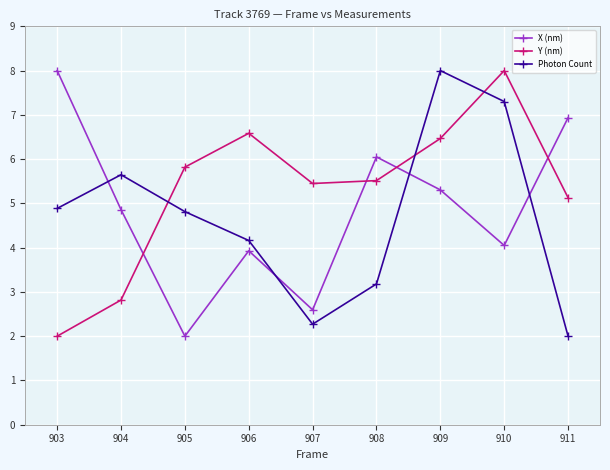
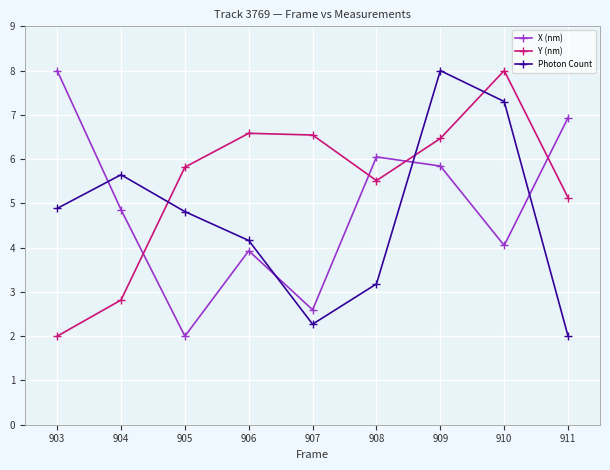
Y (nm), 907: 5.4 -> 6.5
X (nm), 909: 5.3 -> 5.8
